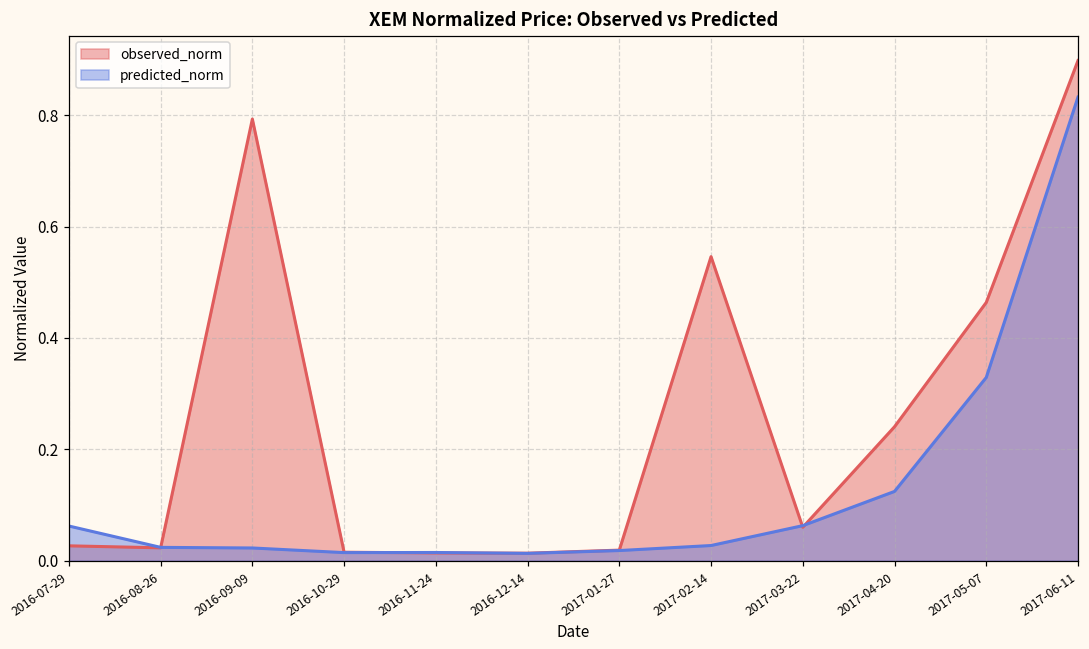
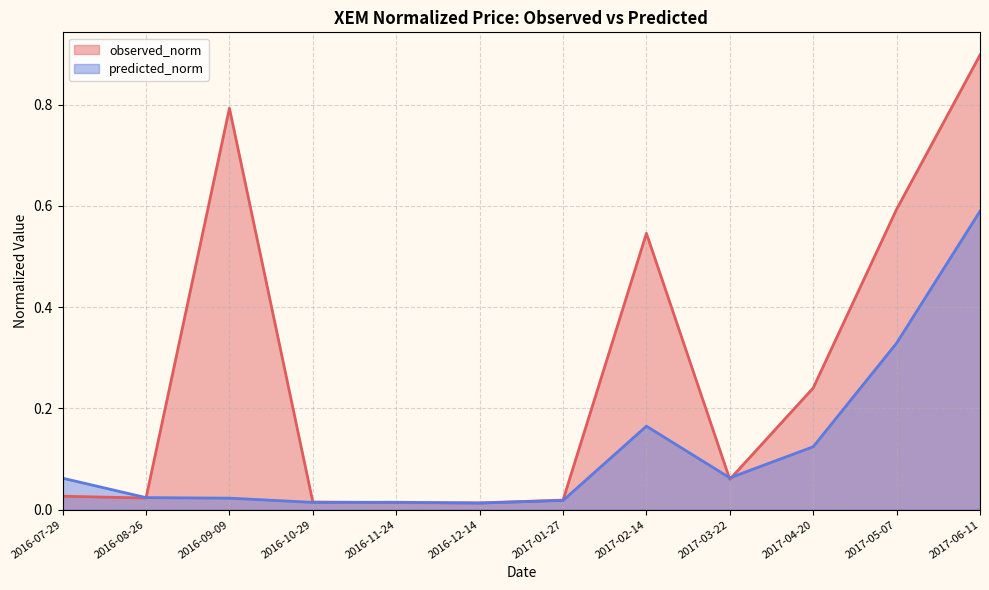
predicted_norm, 2017-02-14: 0.03 -> 0.17
observed_norm, 2017-05-07: 0.46 -> 0.59
predicted_norm, 2017-06-11: 0.83 -> 0.59
